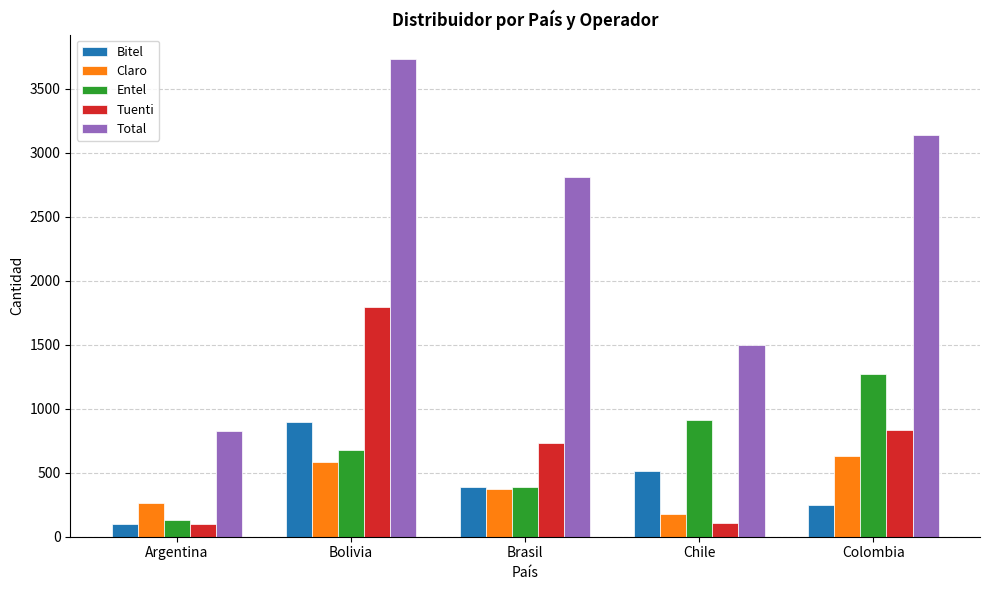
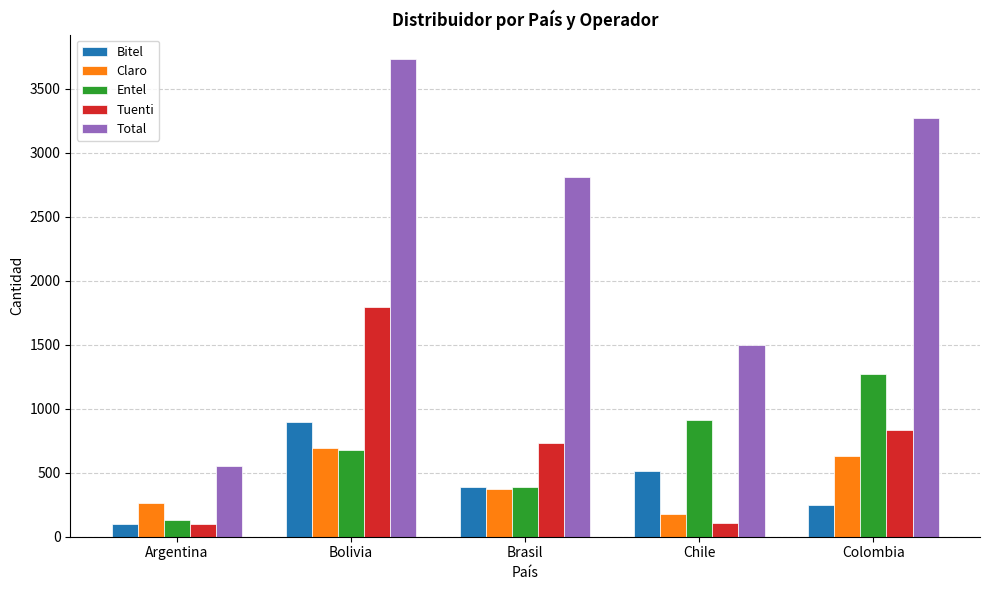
Total, Argentina: 830 -> 550
Claro, Bolivia: 580 -> 700
Total, Colombia: 3140 -> 3270
